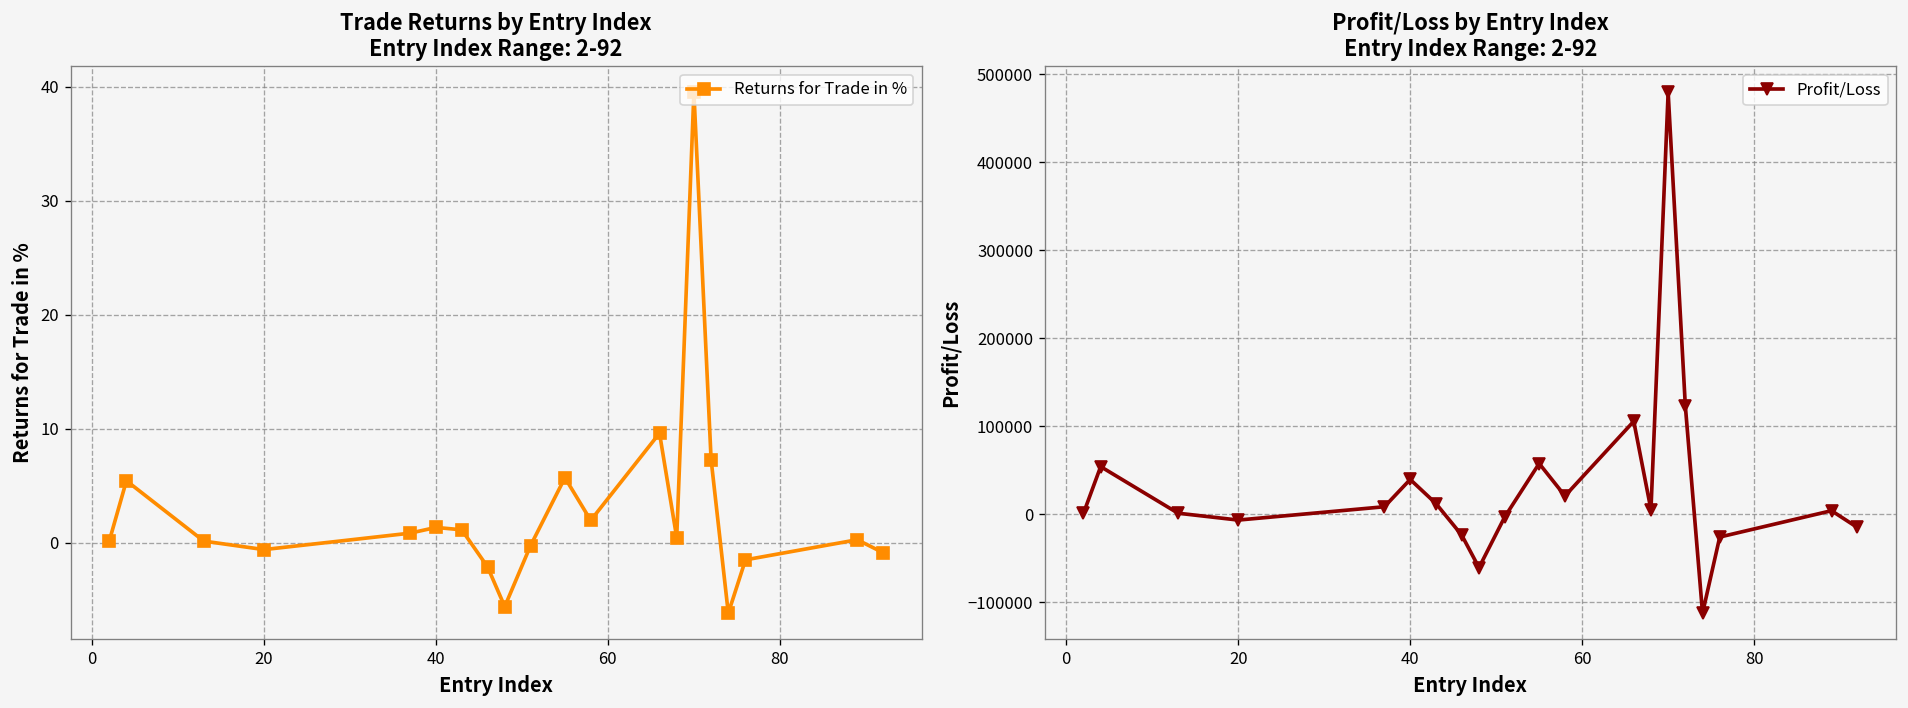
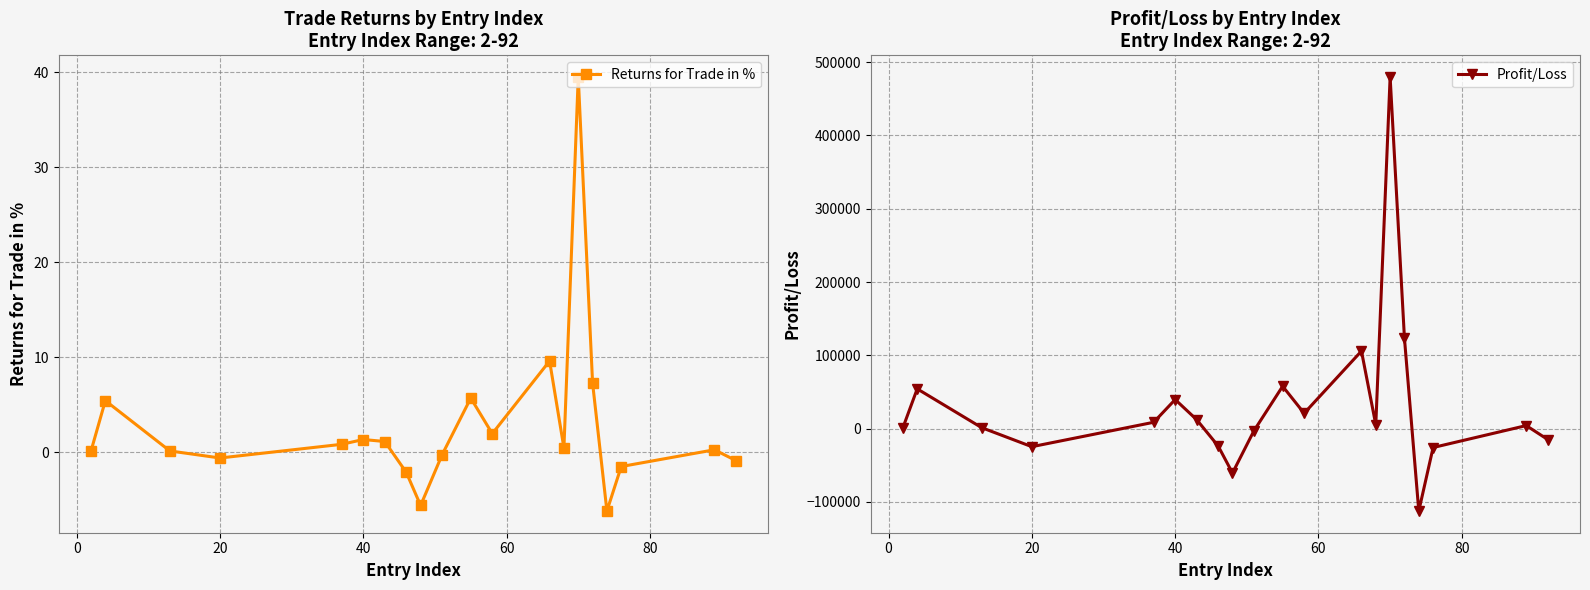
Profit/Loss by Entry Index Entry Index Range: 2-92, 20: -10000 -> -20000
